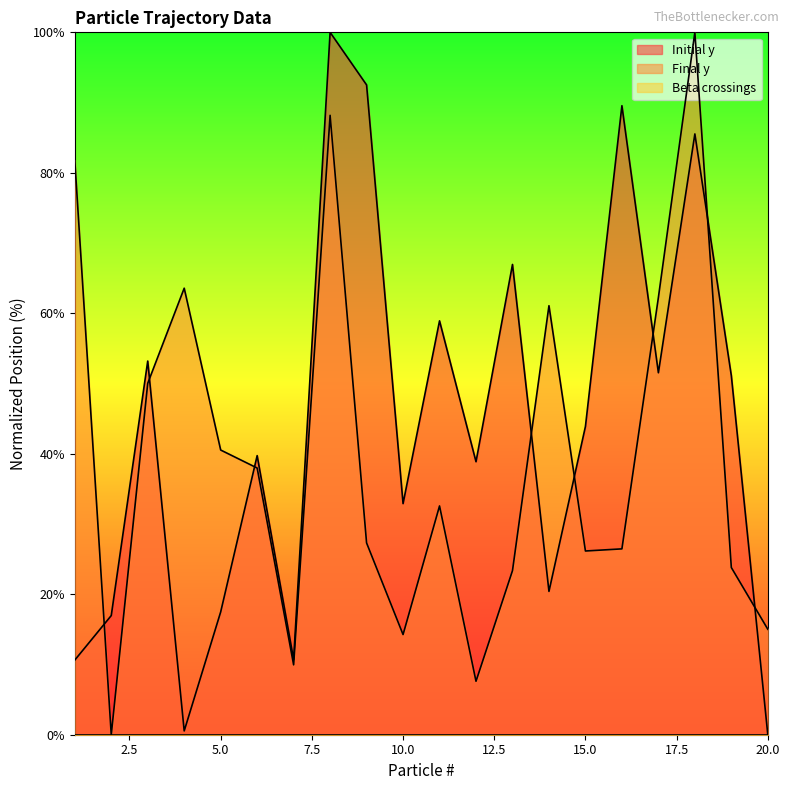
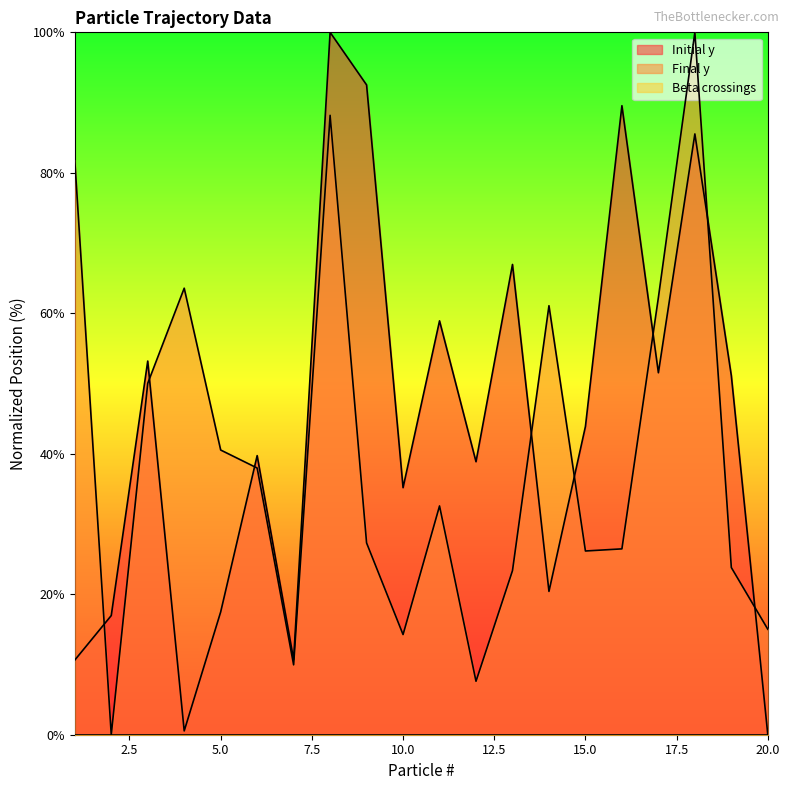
Initial y, 10.0: 33% -> 35%
